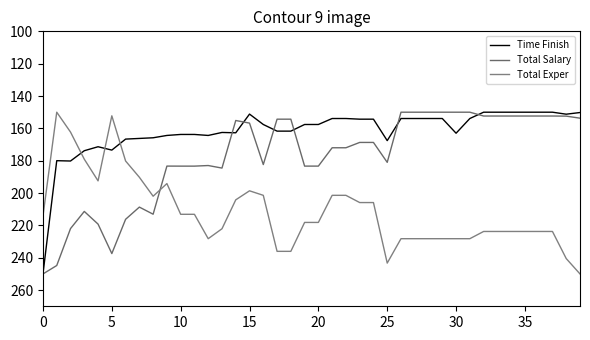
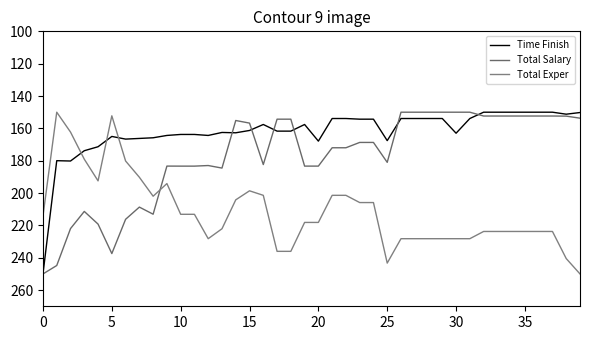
Time Finish, 5: 173 -> 165
Time Finish, 15: 151 -> 161
Time Finish, 20: 158 -> 168
